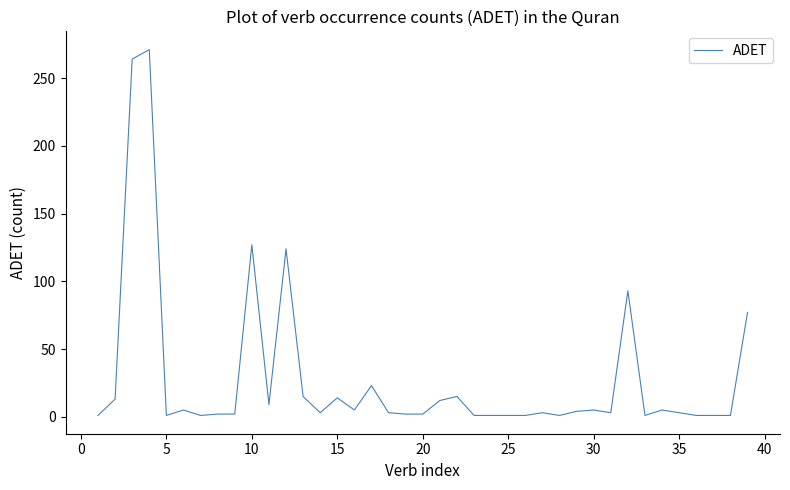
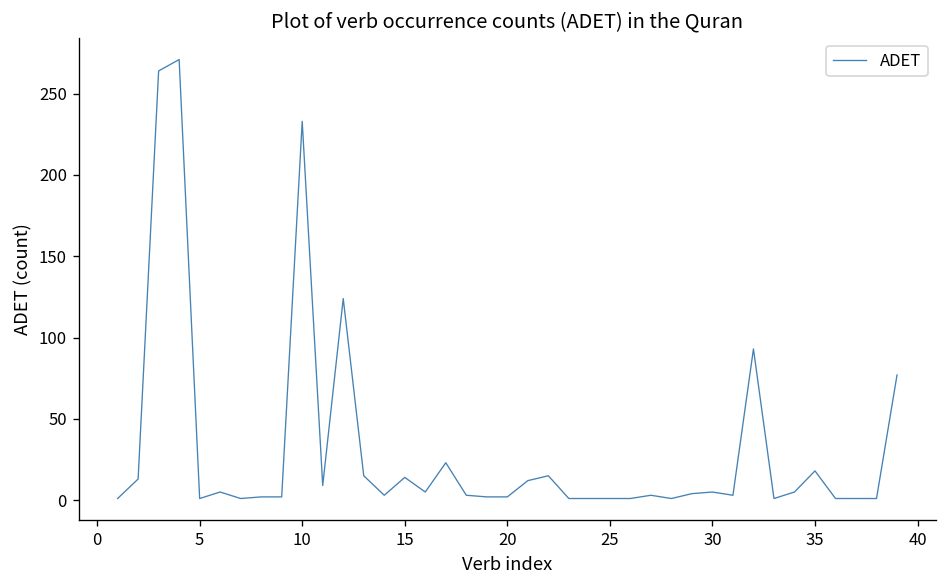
10: 127 -> 233
35: 3 -> 18
